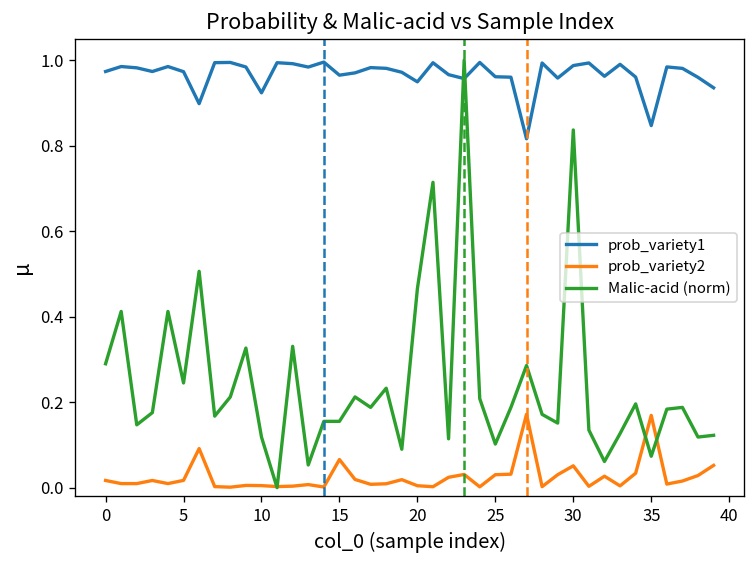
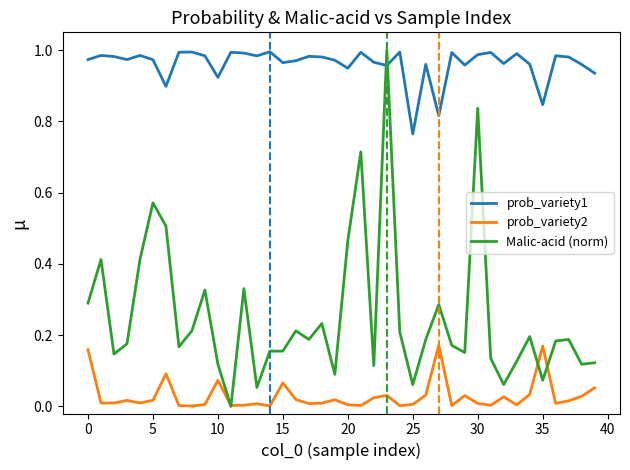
prob_variety2, 0: 0.02 -> 0.16
Malic-acid (norm), 5: 0.24 -> 0.57
prob_variety2, 10: 0.00 -> 0.07
prob_variety1, 25: 0.96 -> 0.76
prob_variety2, 25: 0.03 -> 0.01
Malic-acid (norm), 25: 0.10 -> 0.06
prob_variety2, 30: 0.05 -> 0.01
